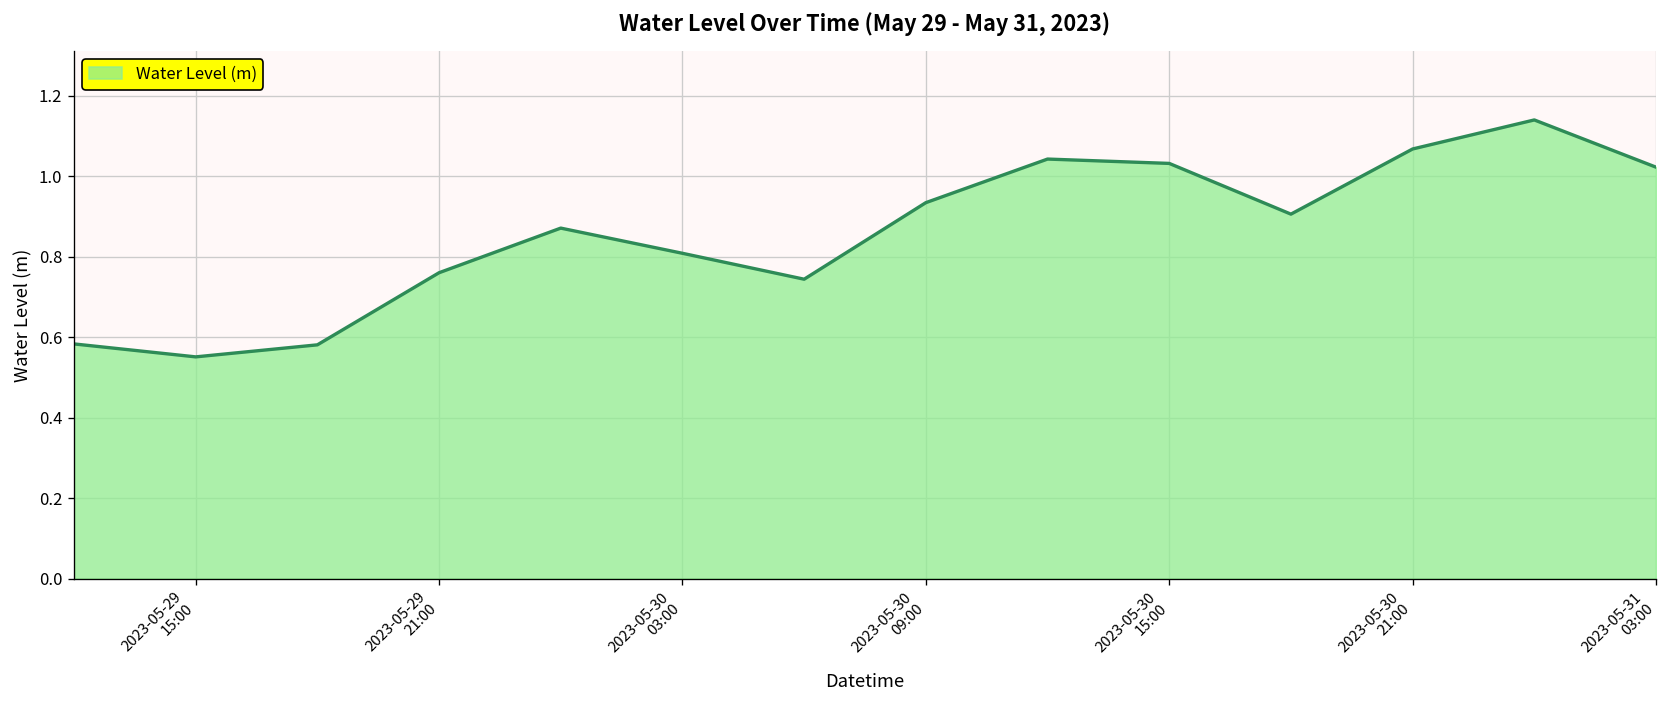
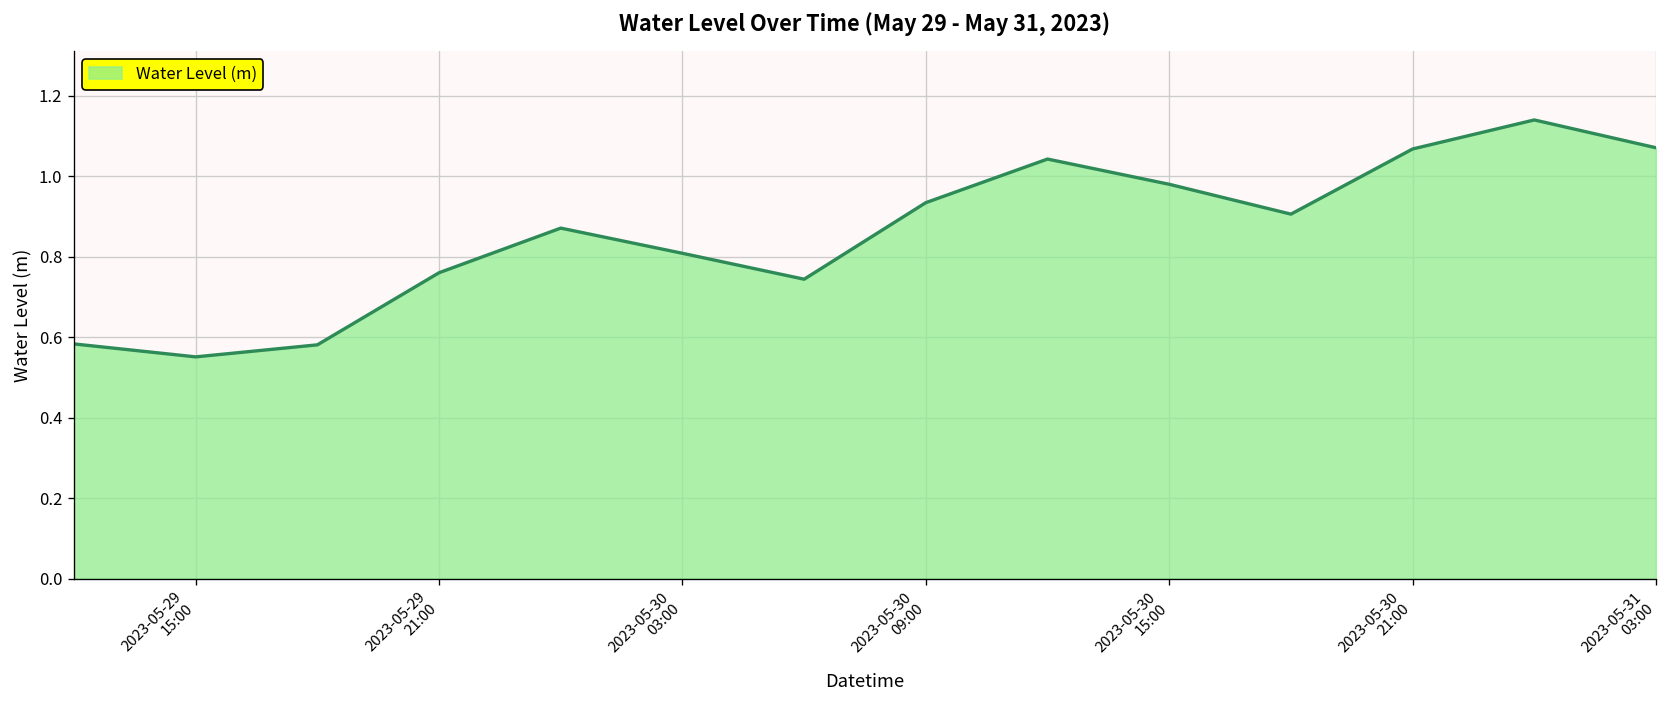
2023-05-30 15:00: 1.03 -> 0.98
2023-05-31 03:00: 1.02 -> 1.07
